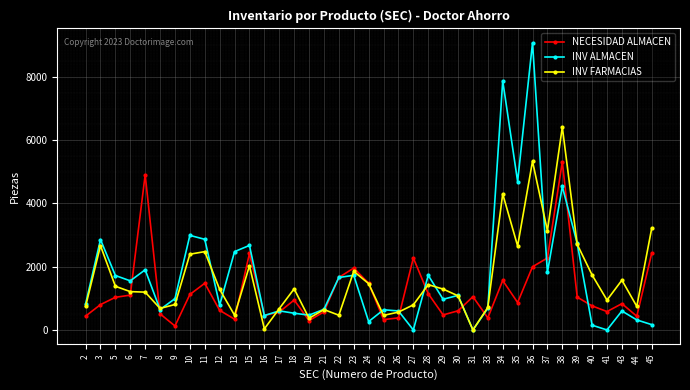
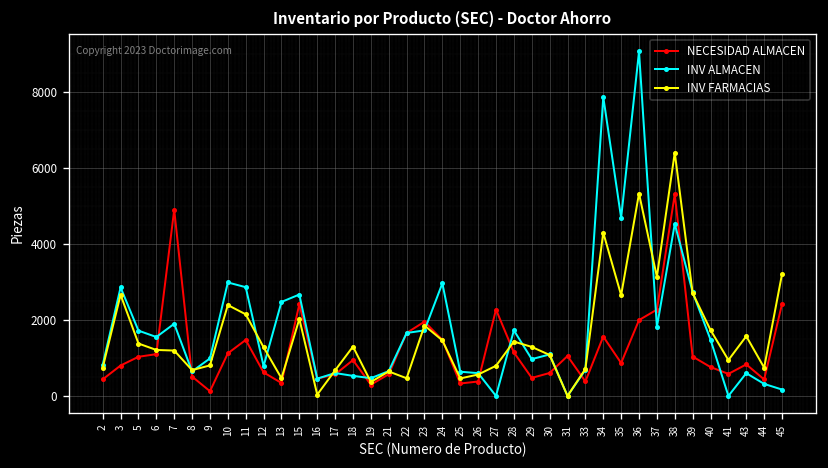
INV FARMACIAS, 11: 2500 -> 2200
INV ALMACEN, 24: 300 -> 3000
INV ALMACEN, 40: 200 -> 1500
